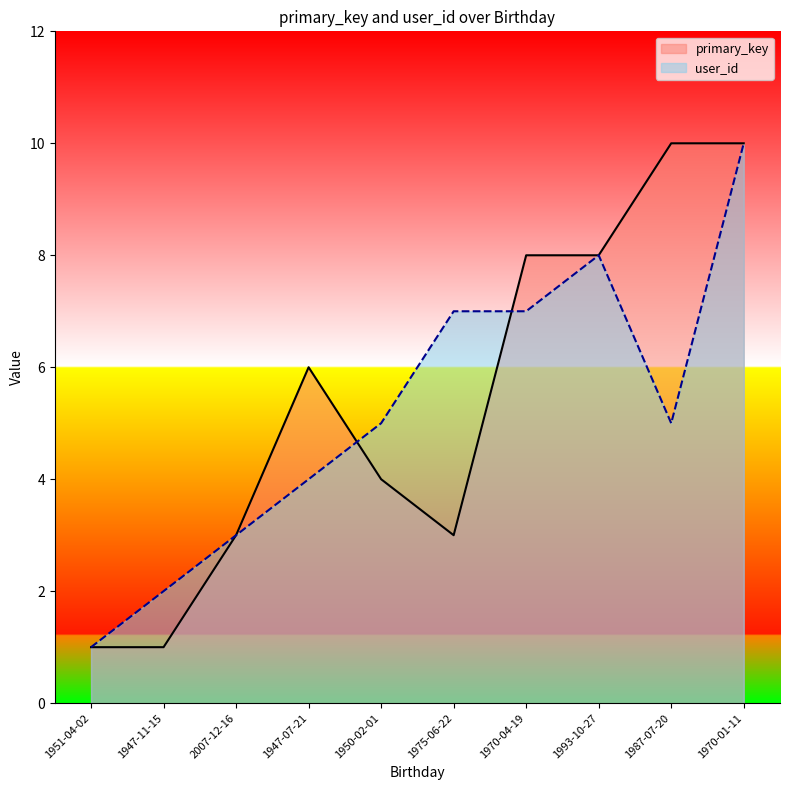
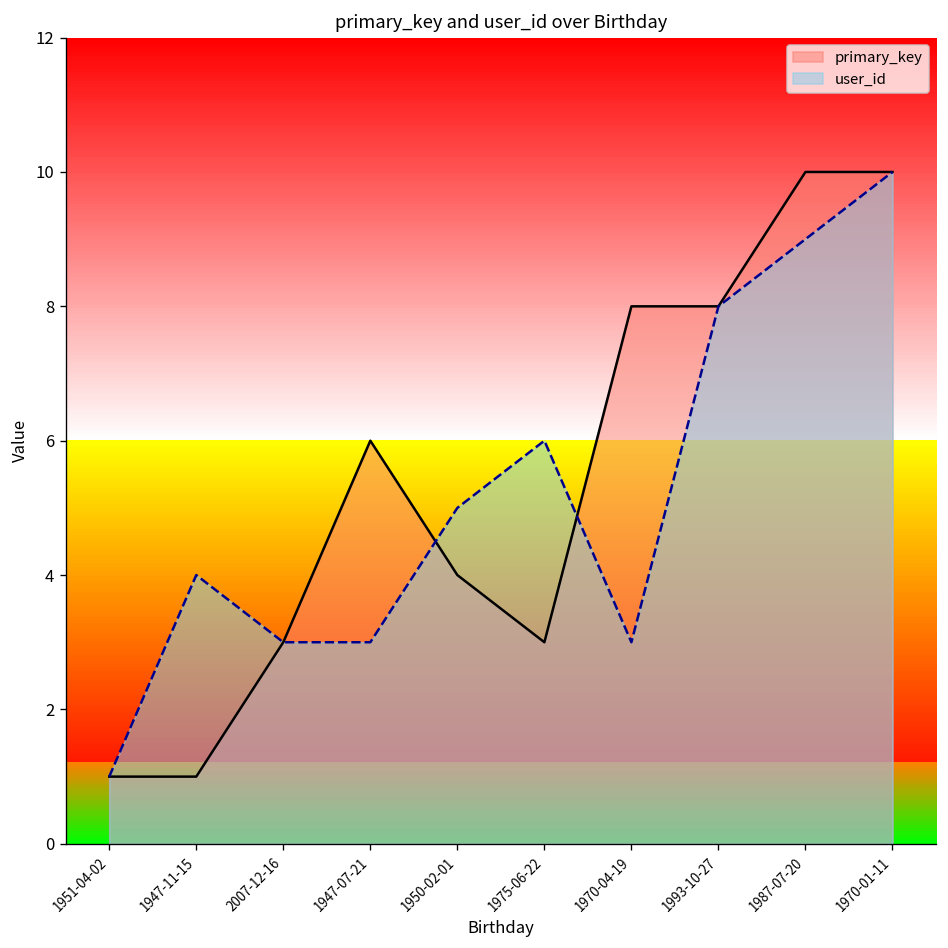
user_id, 1947-11-15: 2 -> 4
user_id, 1947-07-21: 4 -> 3
user_id, 1975-06-22: 7 -> 6
user_id, 1970-04-19: 7 -> 3
user_id, 1987-07-20: 5 -> 9
